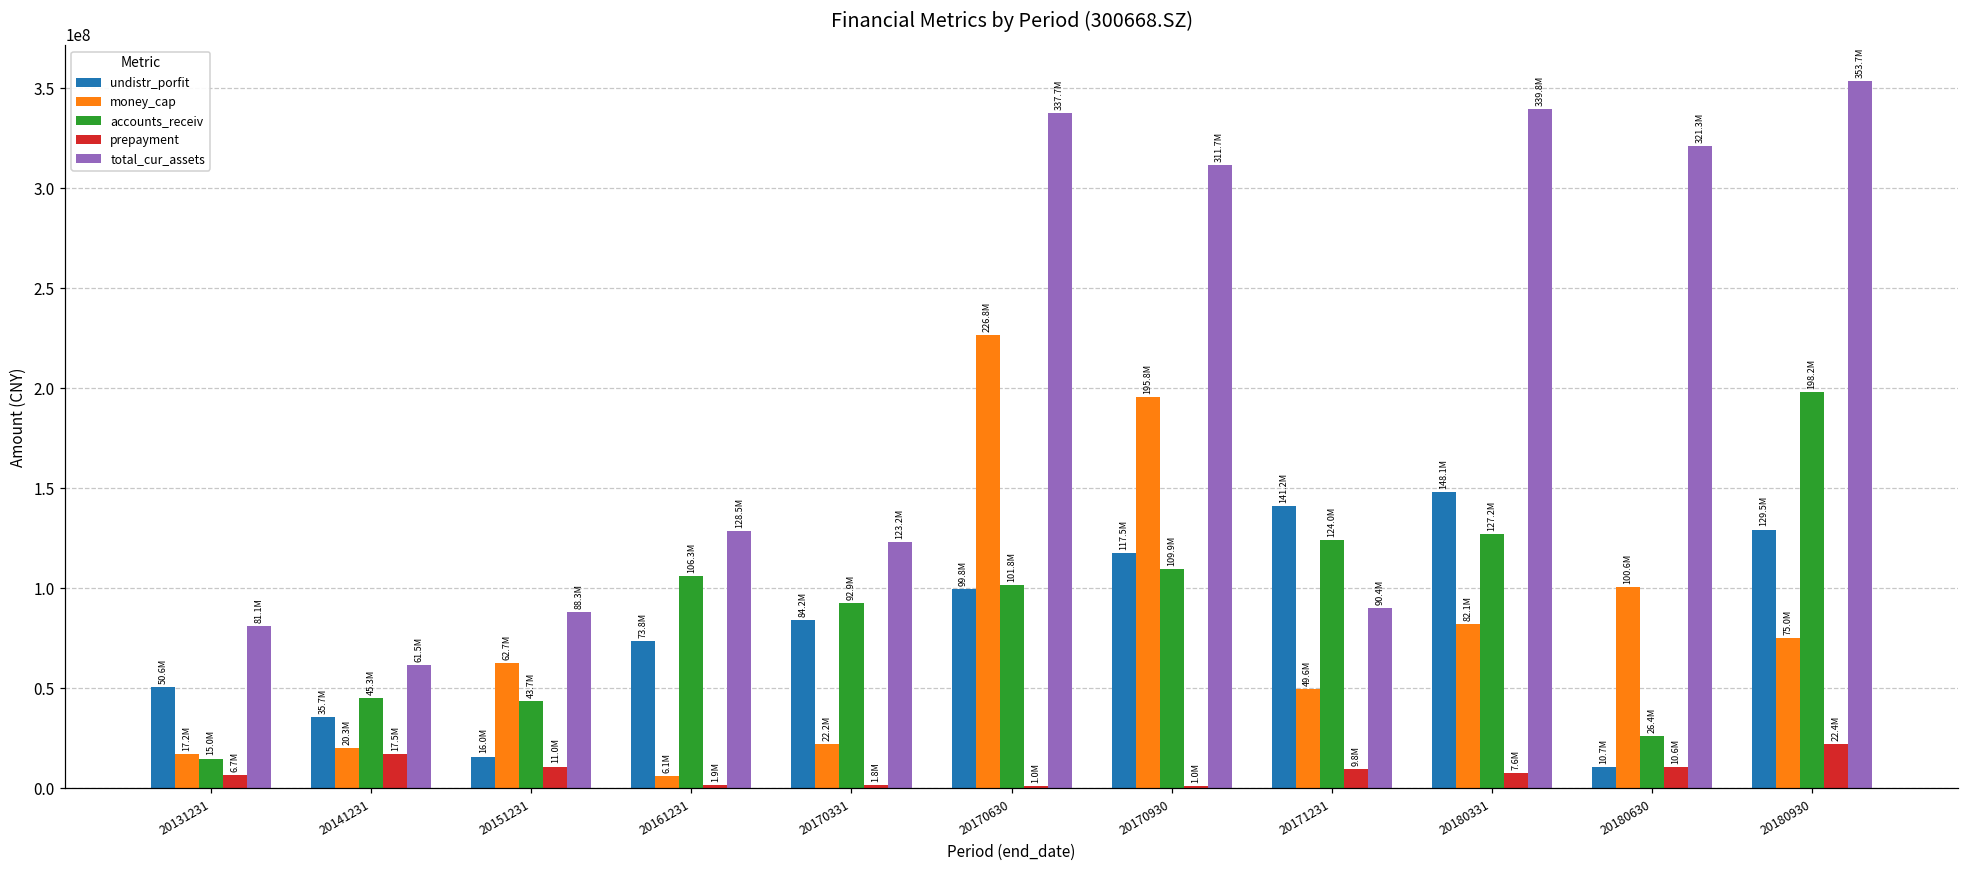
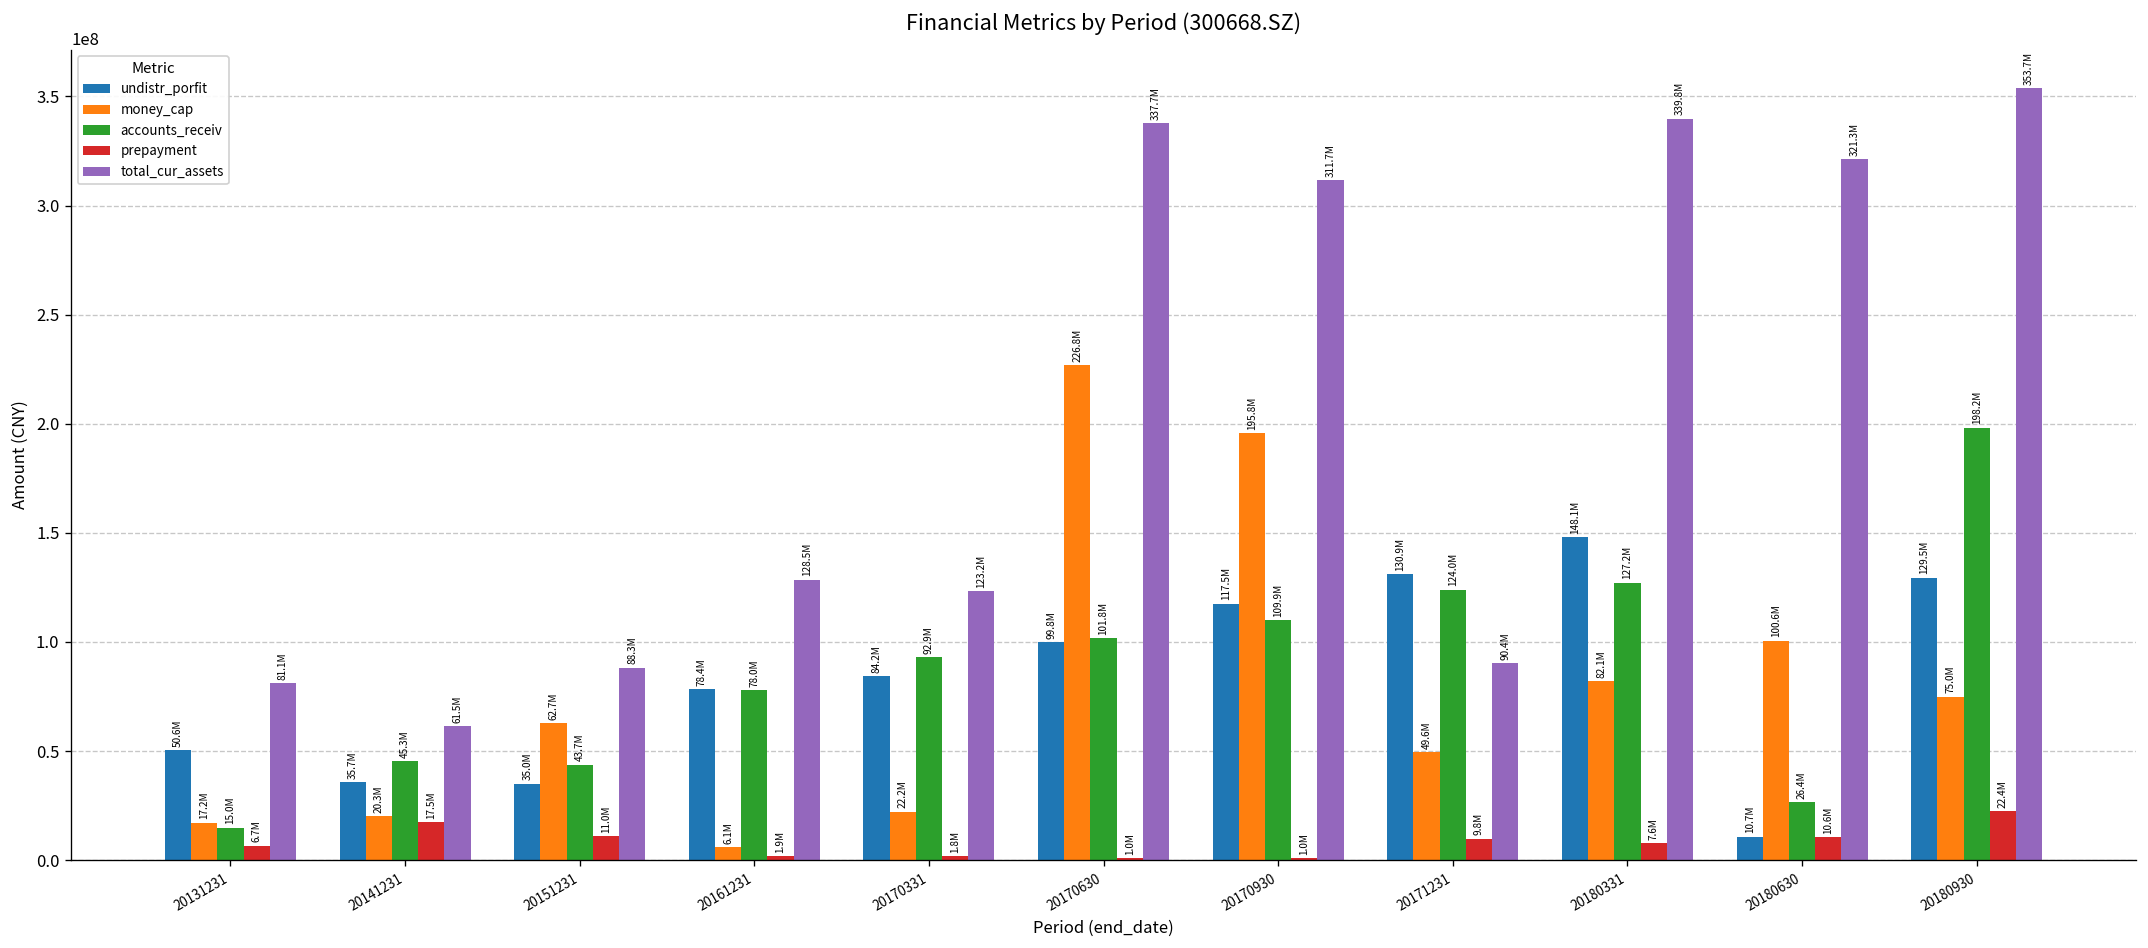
undistr_porfit, 20151231: 16.0M -> 35.0M
undistr_porfit, 20161231: 73.8M -> 78.4M
accounts_receiv, 20161231: 106.3M -> 78.0M
undistr_porfit, 20171231: 141.2M -> 130.9M
